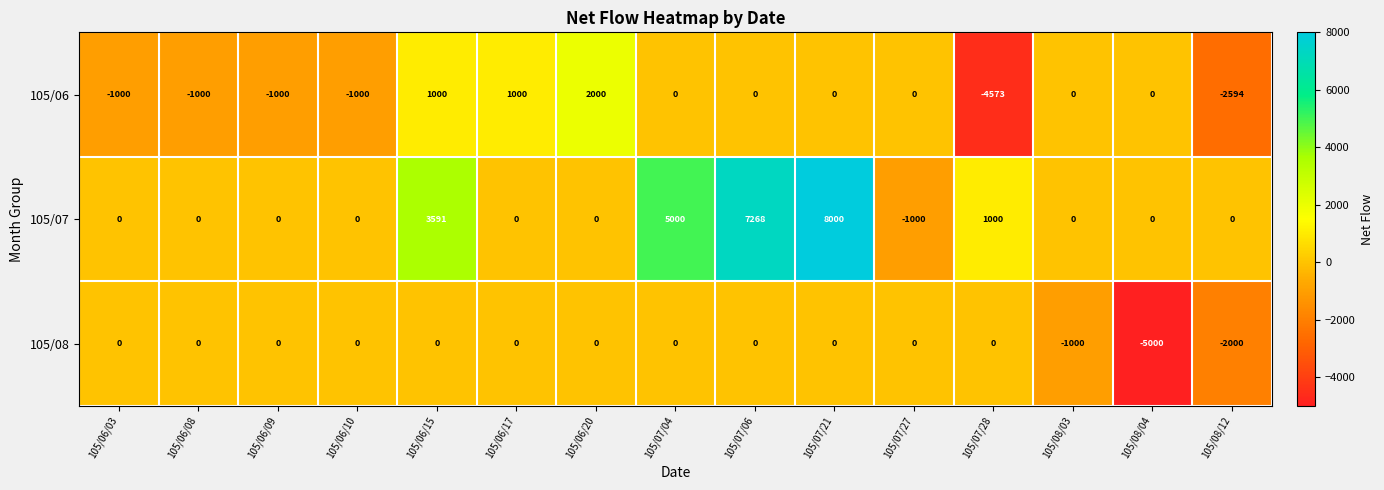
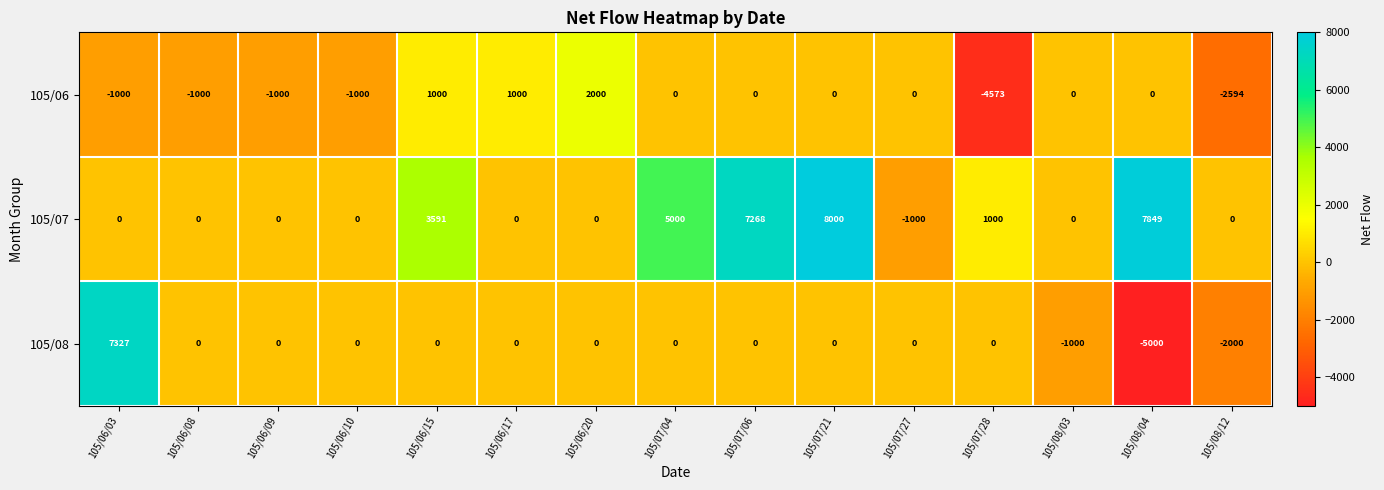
105/07, 105/08/04: 0 -> 7849
105/08, 105/06/03: 0 -> 7327
